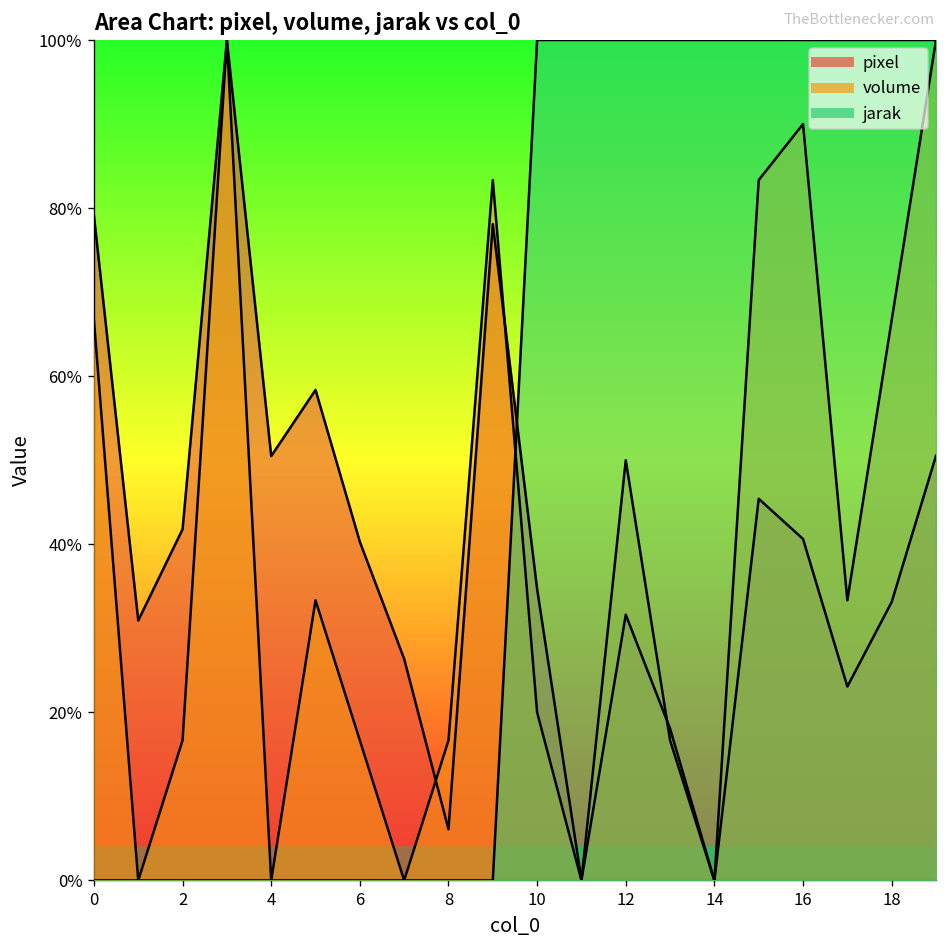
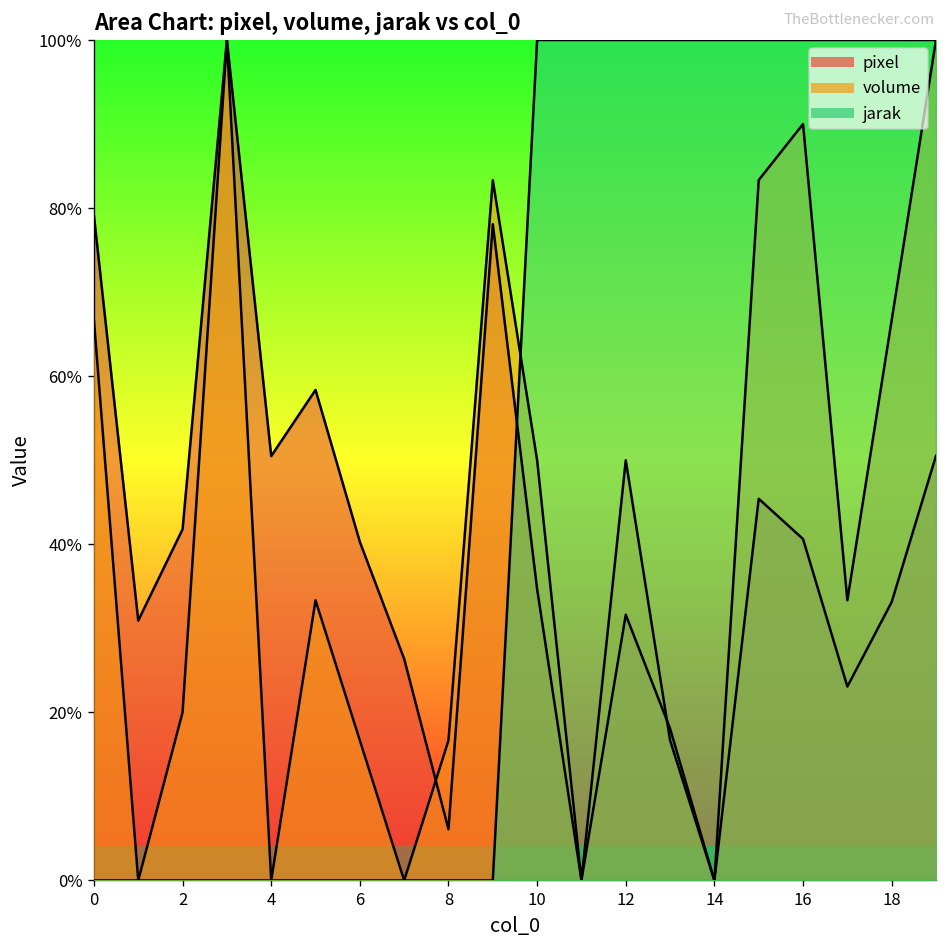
volume, 2: 17% -> 20%
volume, 10: 20% -> 50%
